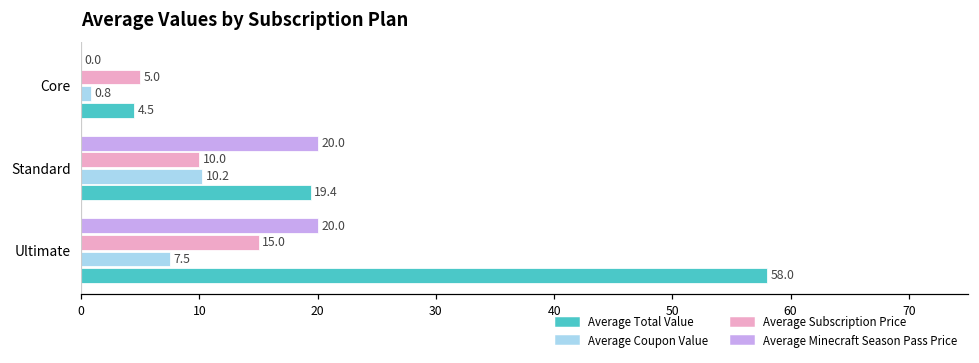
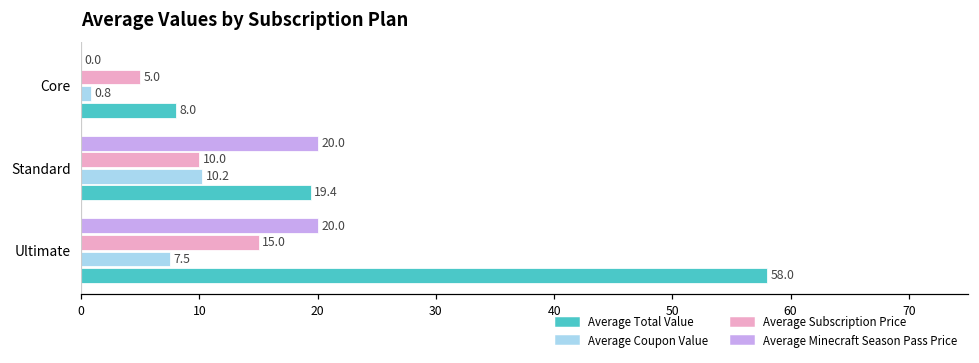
Average Total Value, Core: 4.5 -> 8.0
